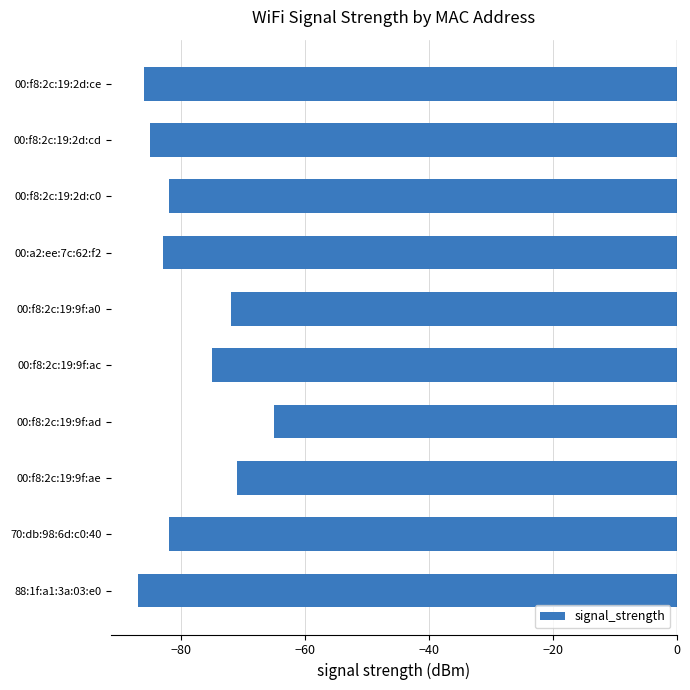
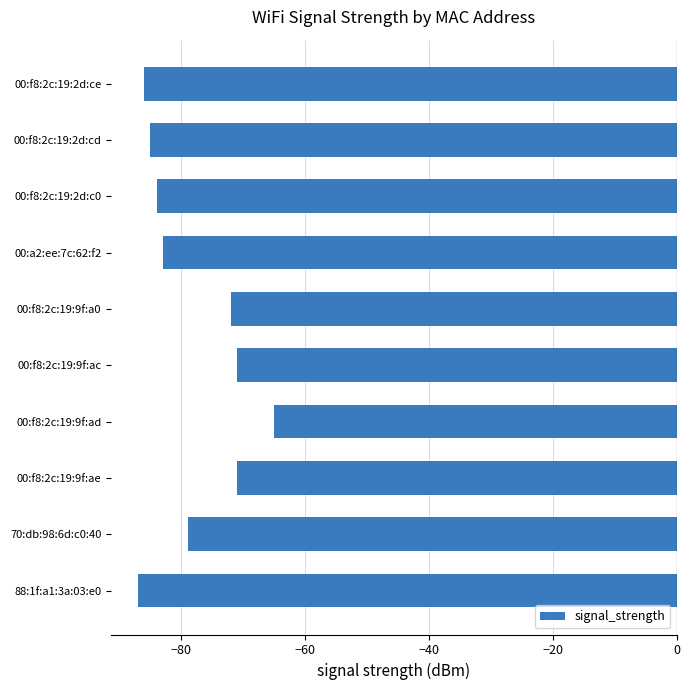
00:f8:2c:19:2d:c0: -82 -> -84
00:f8:2c:19:9f:ac: -75 -> -71
70:db:98:6d:c0:40: -82 -> -79
